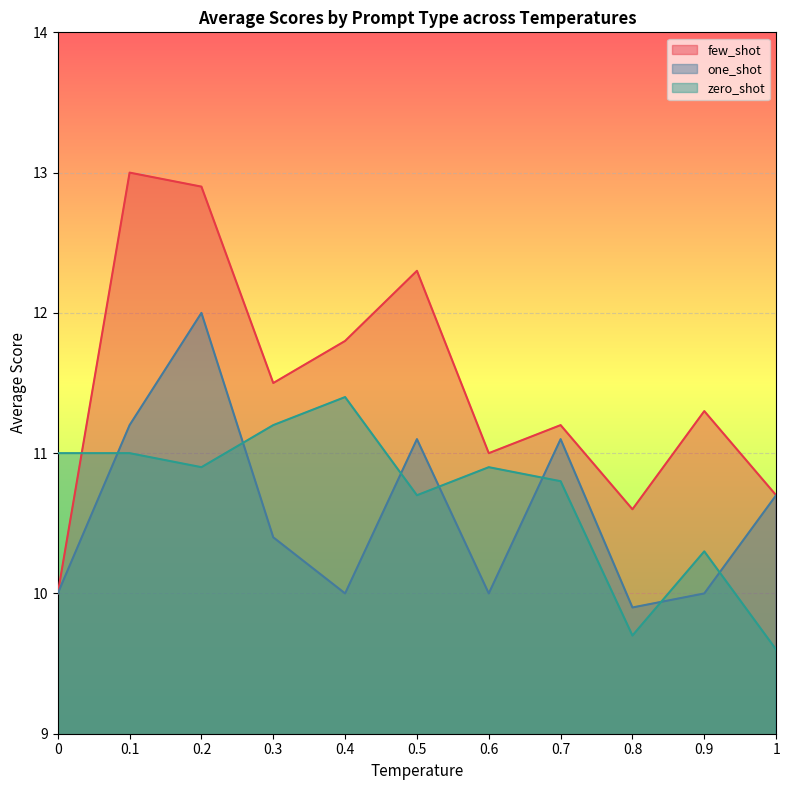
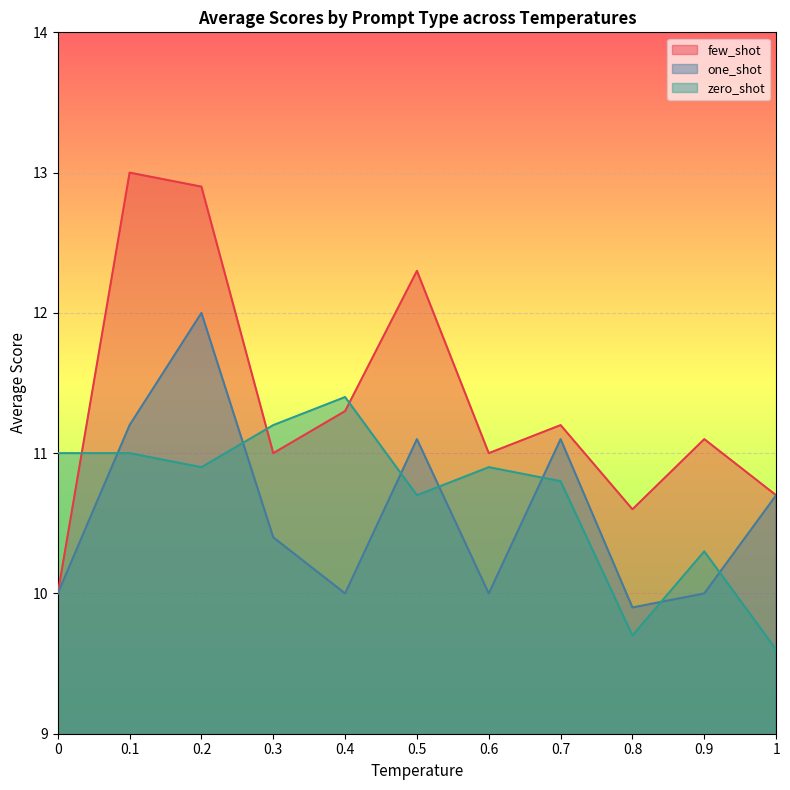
few_shot, 0.3: 11.5 -> 11.0
few_shot, 0.4: 11.8 -> 11.3
few_shot, 0.9: 11.3 -> 11.1
